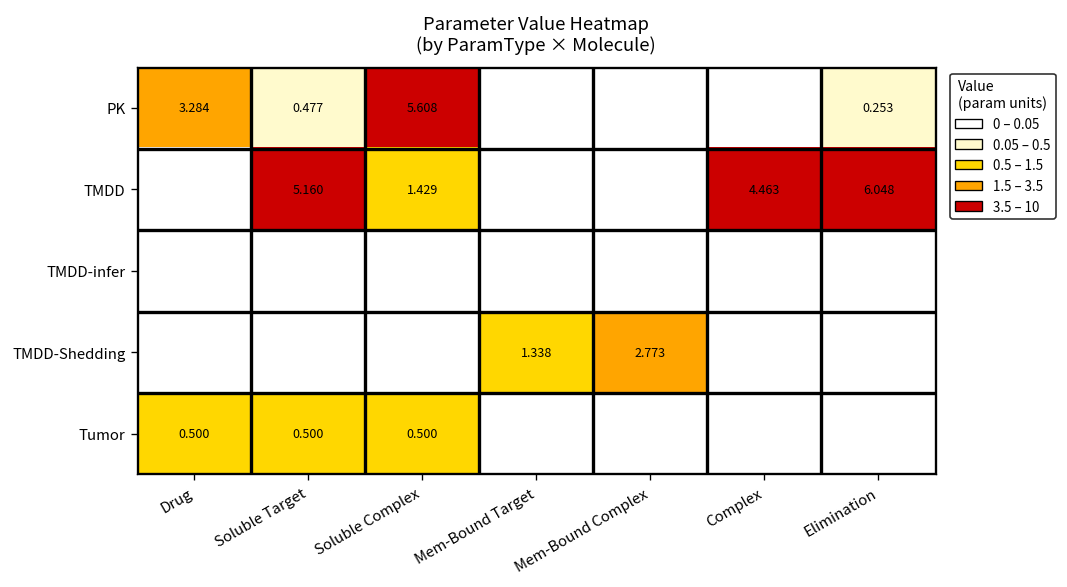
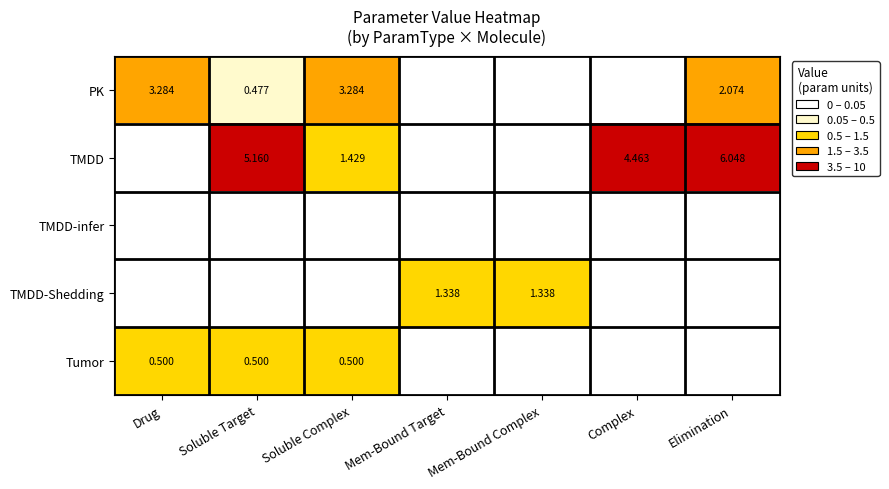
PK, Soluble Complex: 5.608 -> 3.284
PK, Elimination: 0.253 -> 2.074
TMDD-Shedding, Mem-Bound Complex: 2.773 -> 1.338
